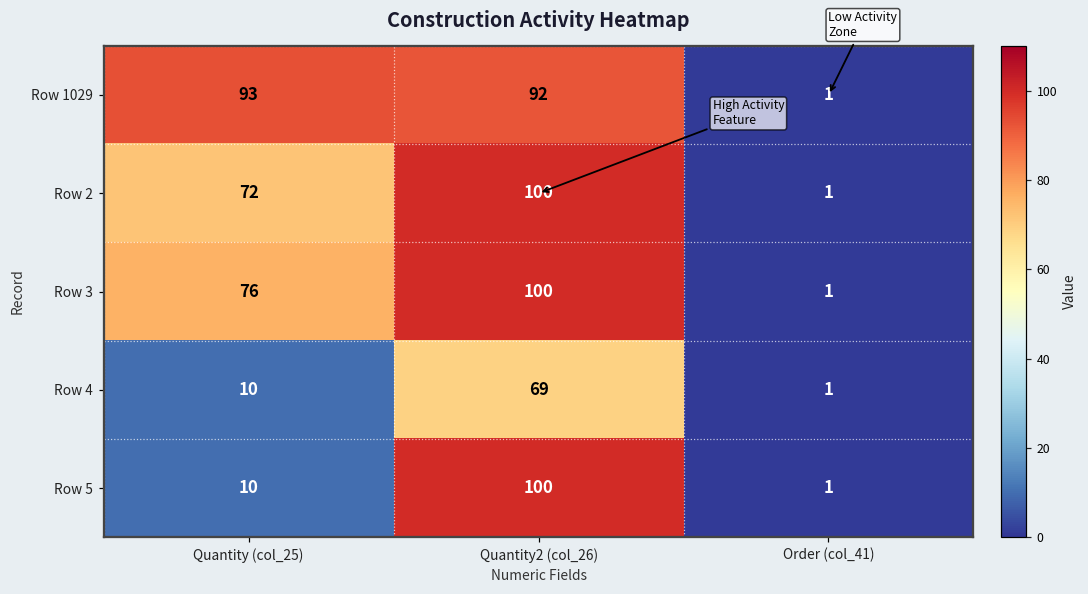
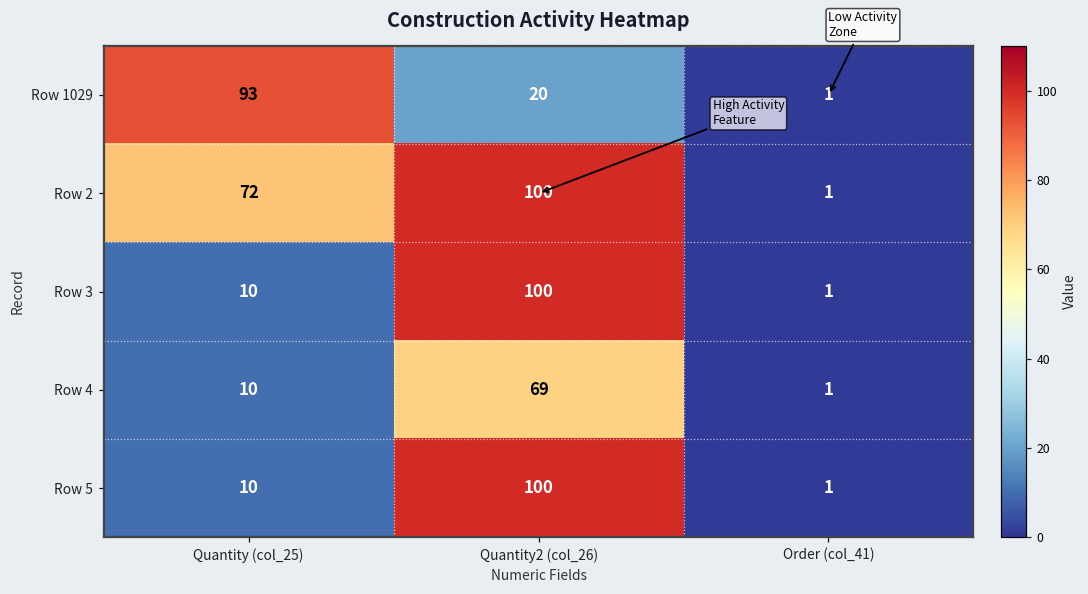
Row 1029, Quantity2 (col_26): 92 -> 20
Row 3, Quantity (col_25): 76 -> 10
